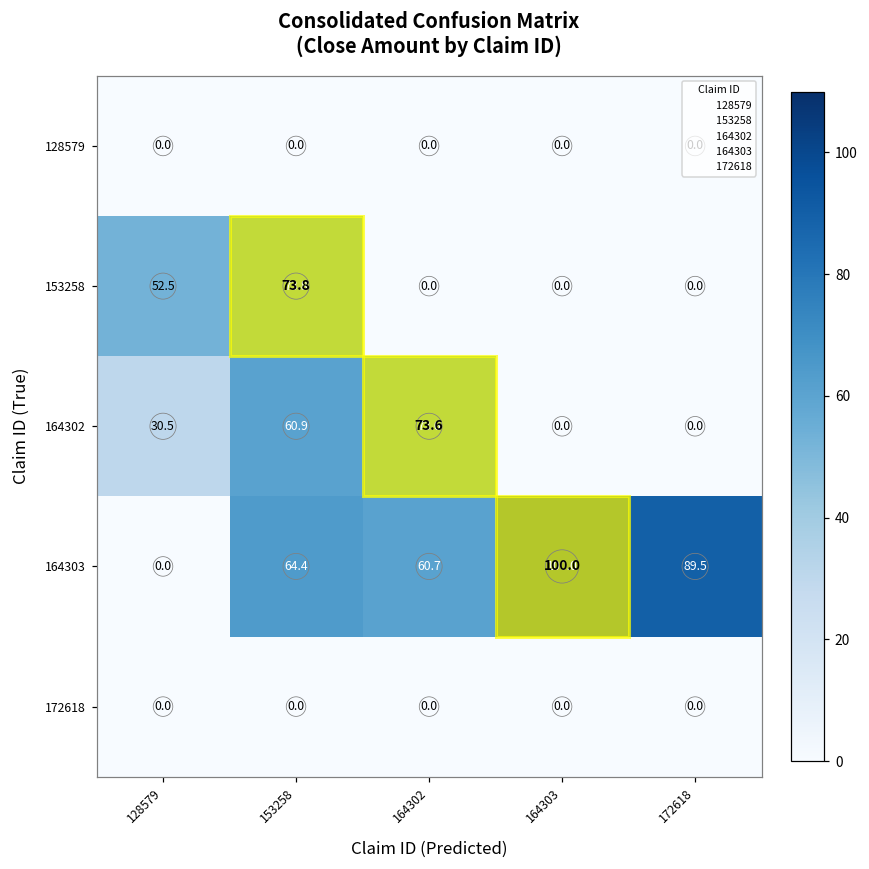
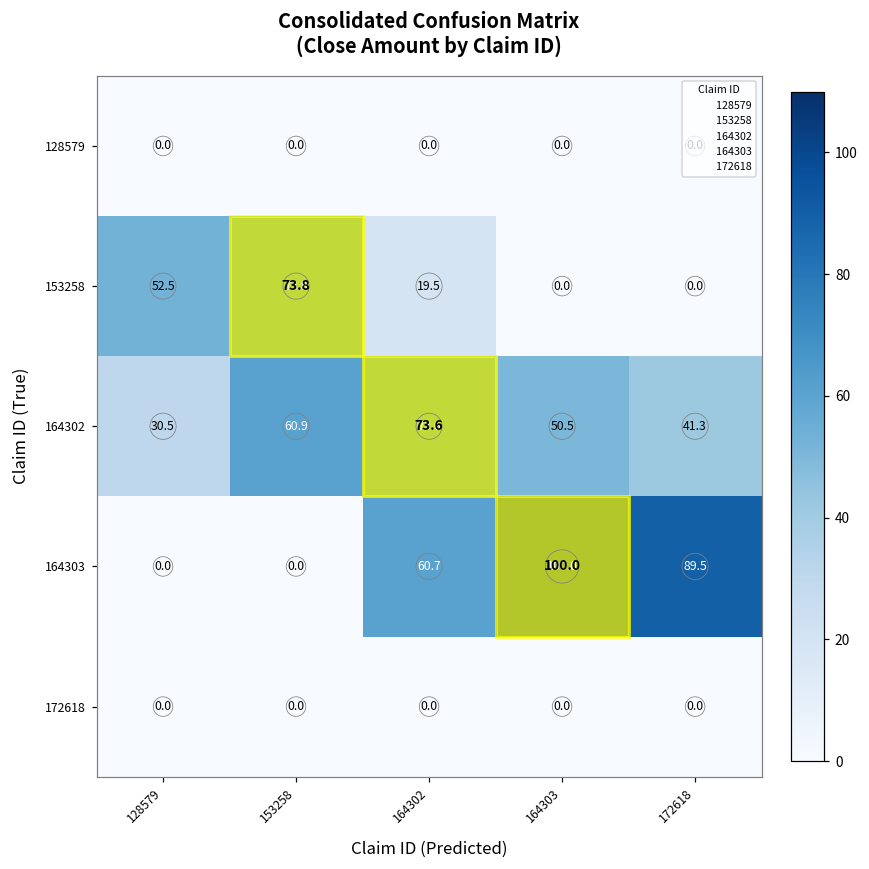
153258, 164302: 0.0 -> 19.5
164302, 164303: 0.0 -> 50.5
164302, 172618: 0.0 -> 41.3
164303, 153258: 64.4 -> 0.0
